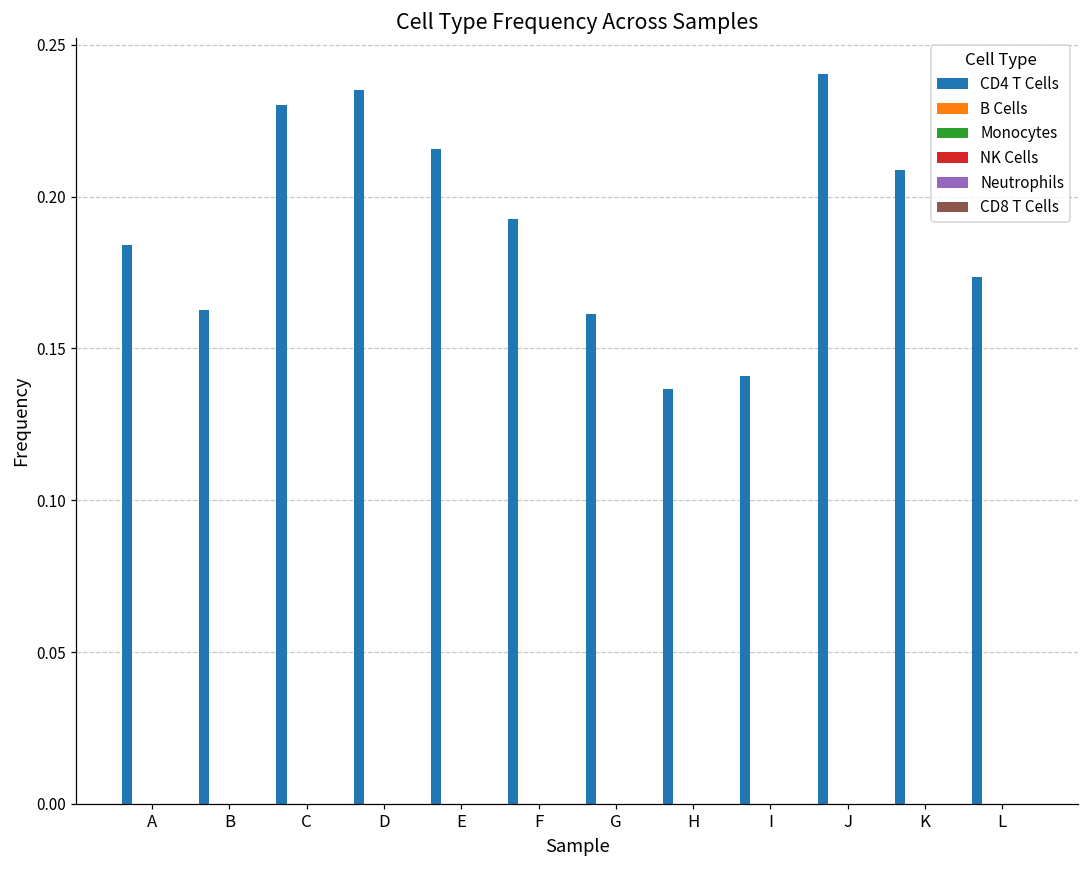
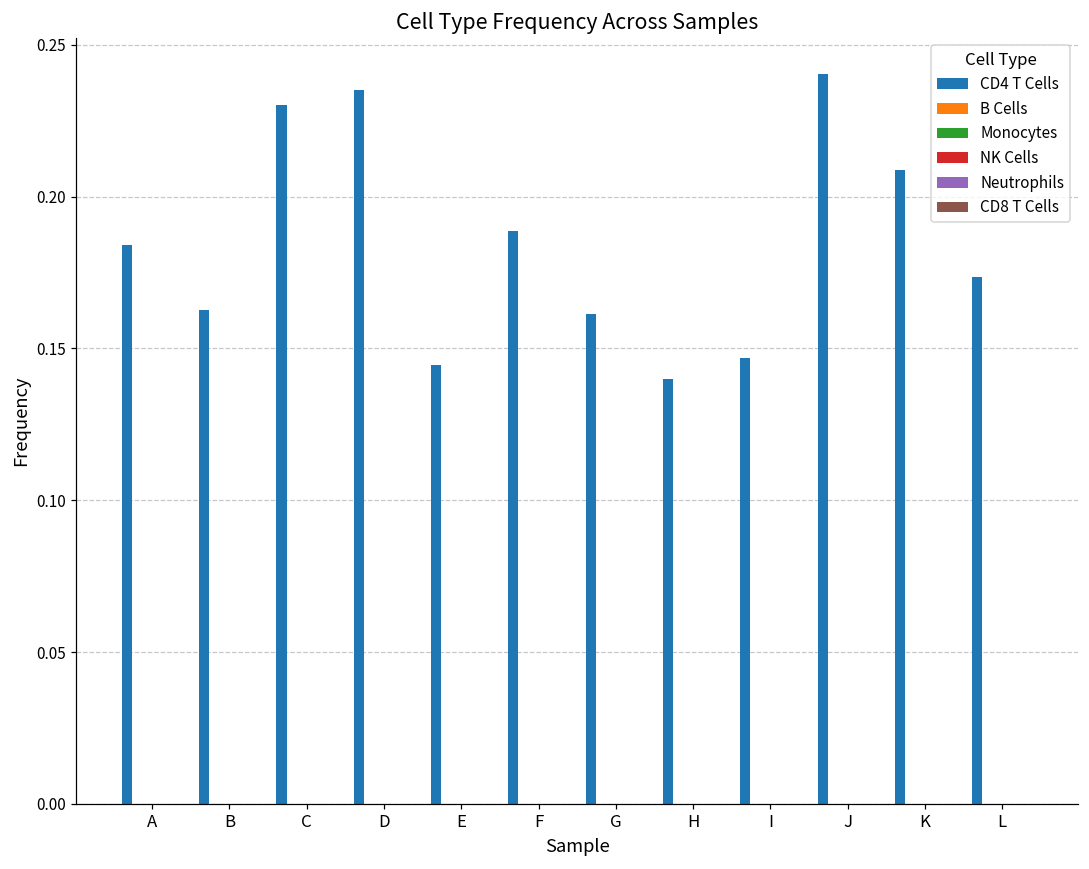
CD4 T Cells, E: 0.216 -> 0.145
CD4 T Cells, F: 0.193 -> 0.189
CD4 T Cells, H: 0.137 -> 0.140
CD4 T Cells, I: 0.141 -> 0.147
